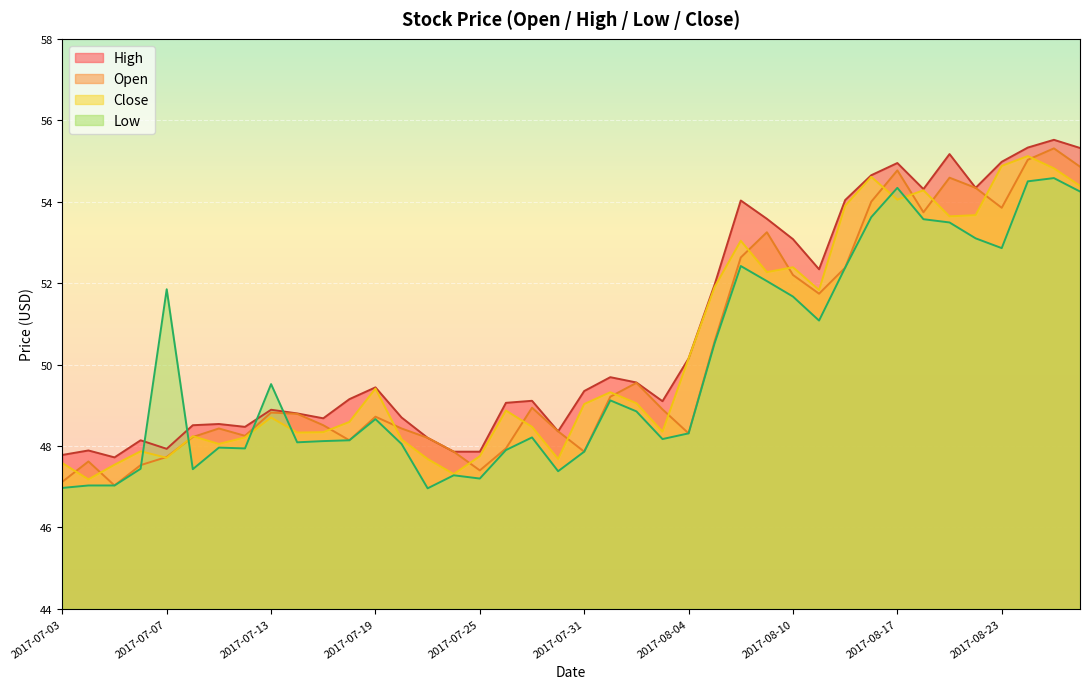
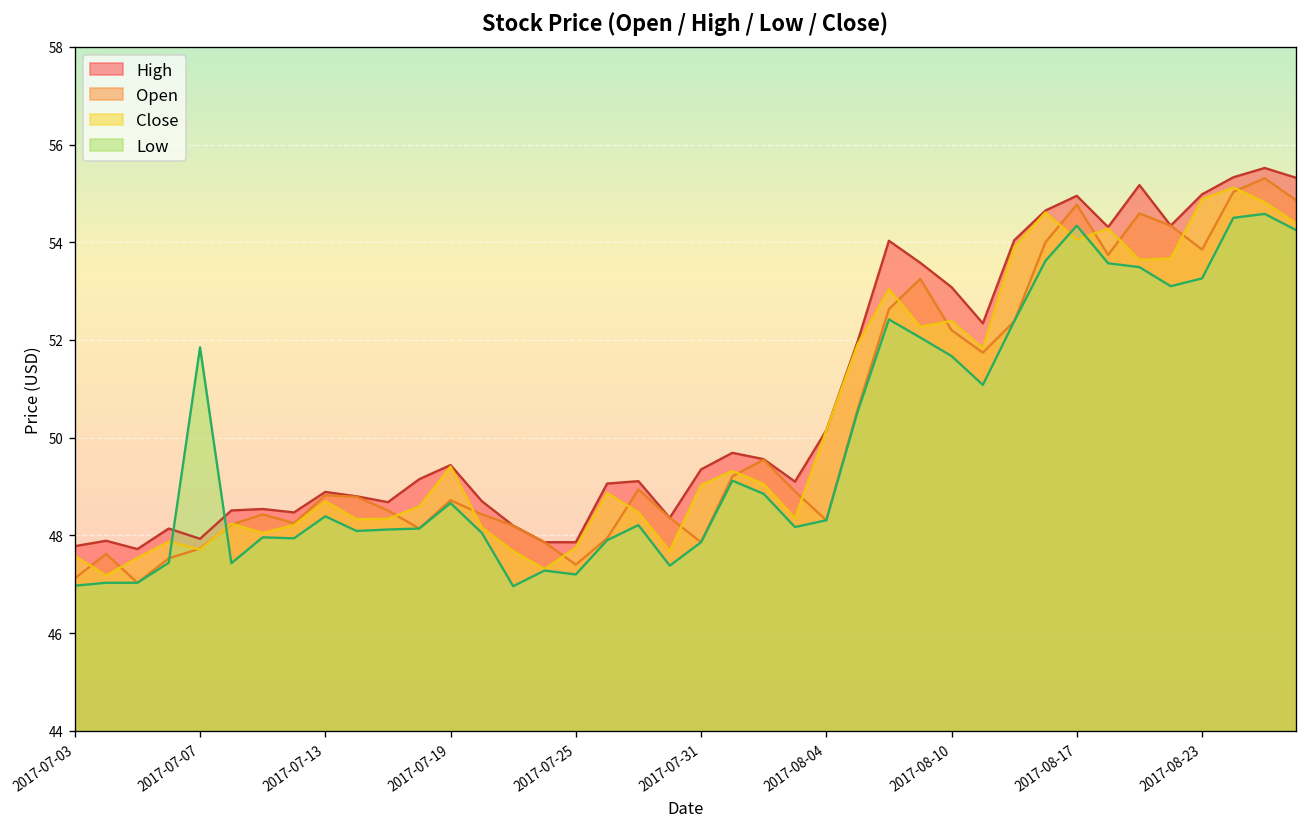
Low, 2017-07-13: 49.5 -> 48.4
Low, 2017-08-23: 52.9 -> 53.3
